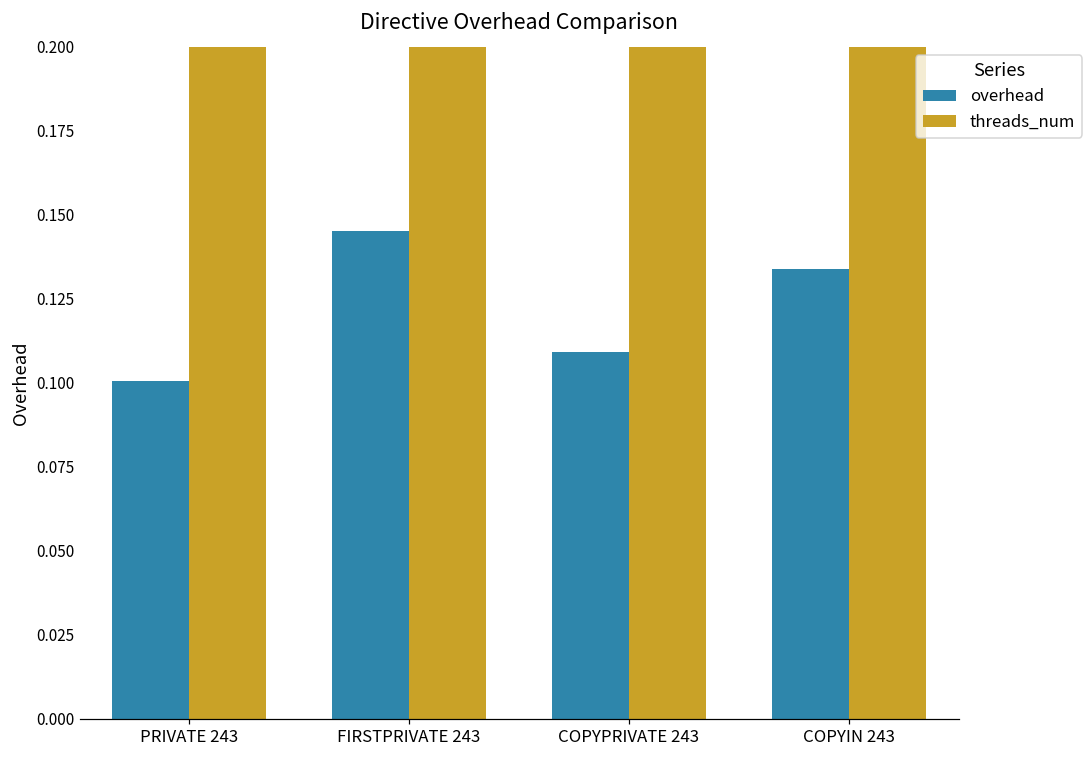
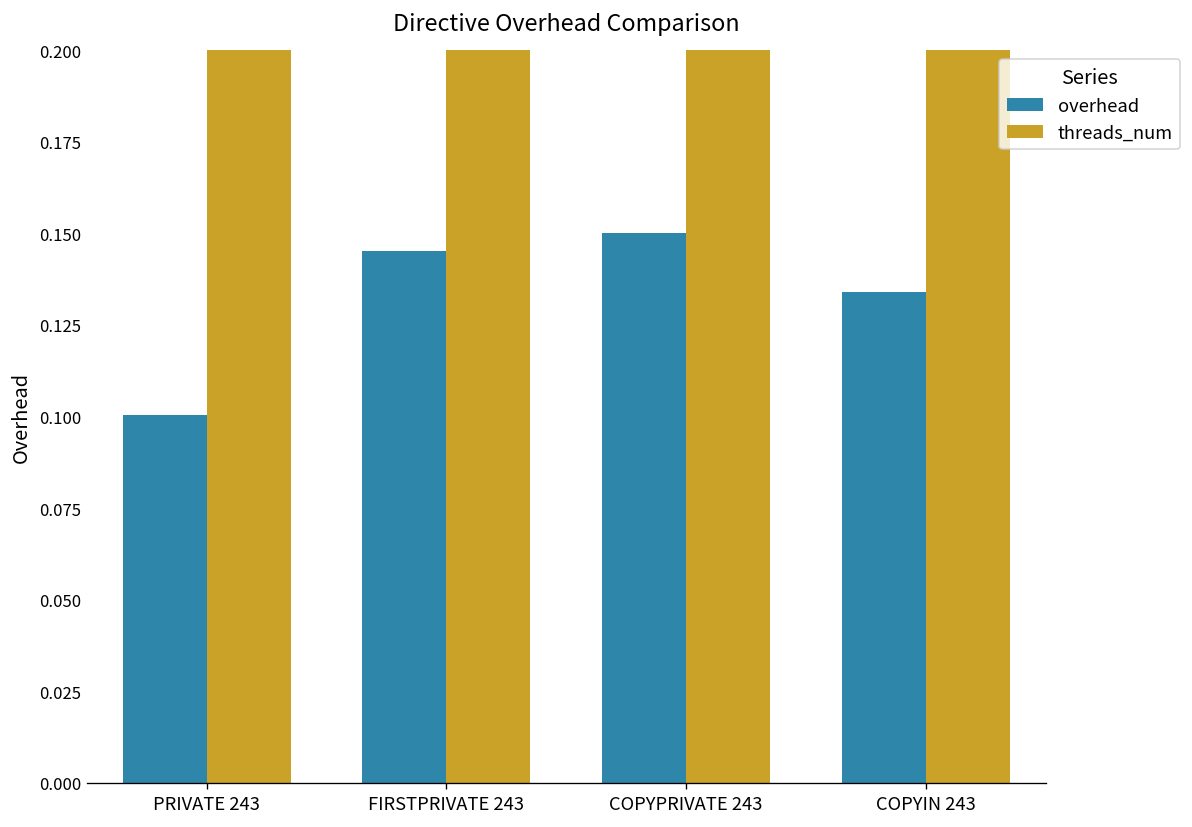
overhead, COPYPRIVATE 243: 0.109 -> 0.150
